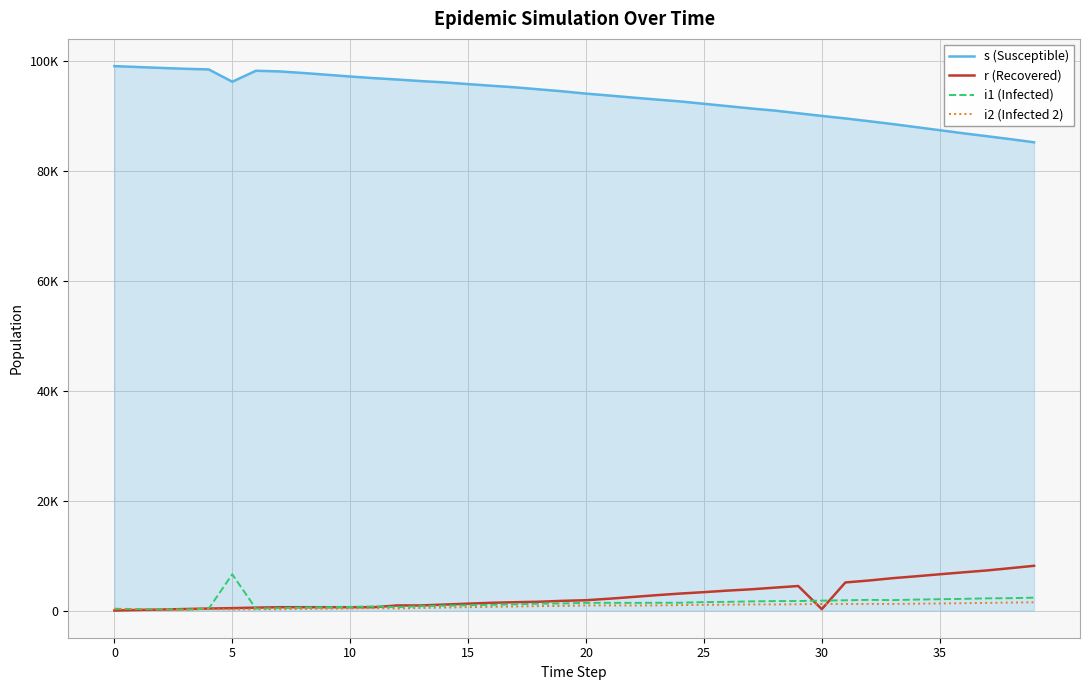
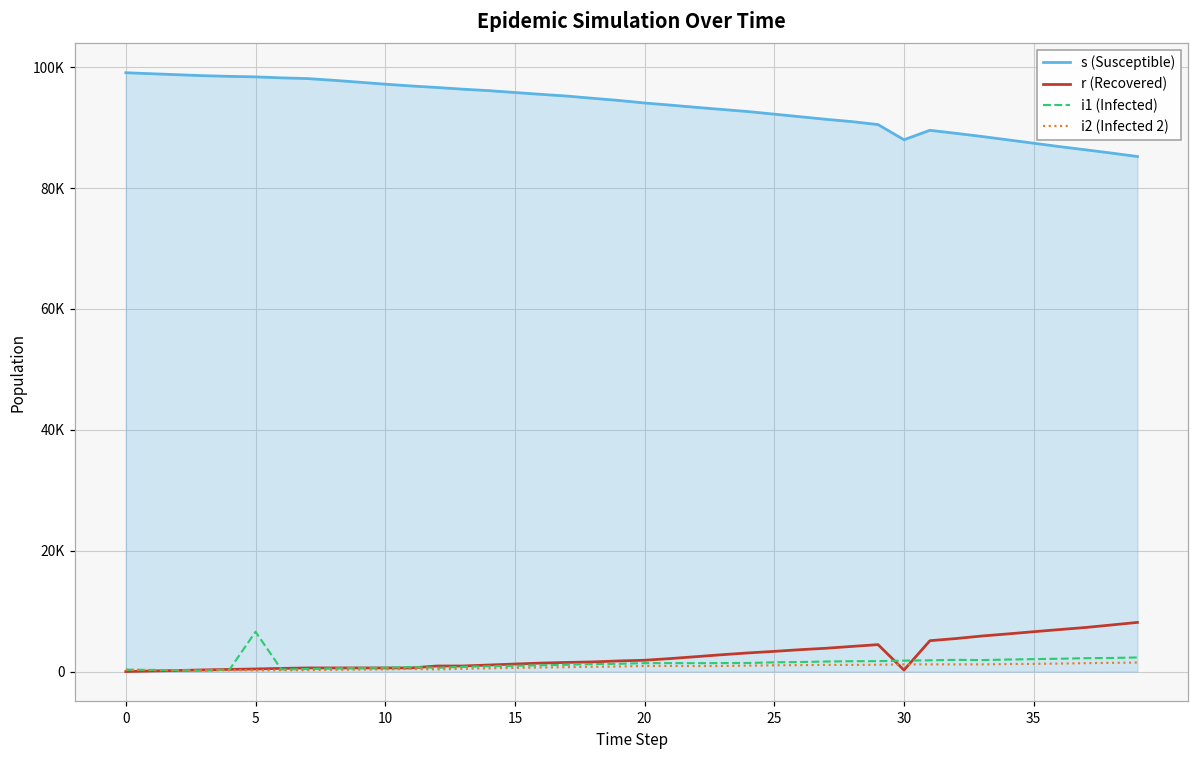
s (Susceptible), 5: 96000 -> 98000
s (Susceptible), 30: 90000 -> 88000
